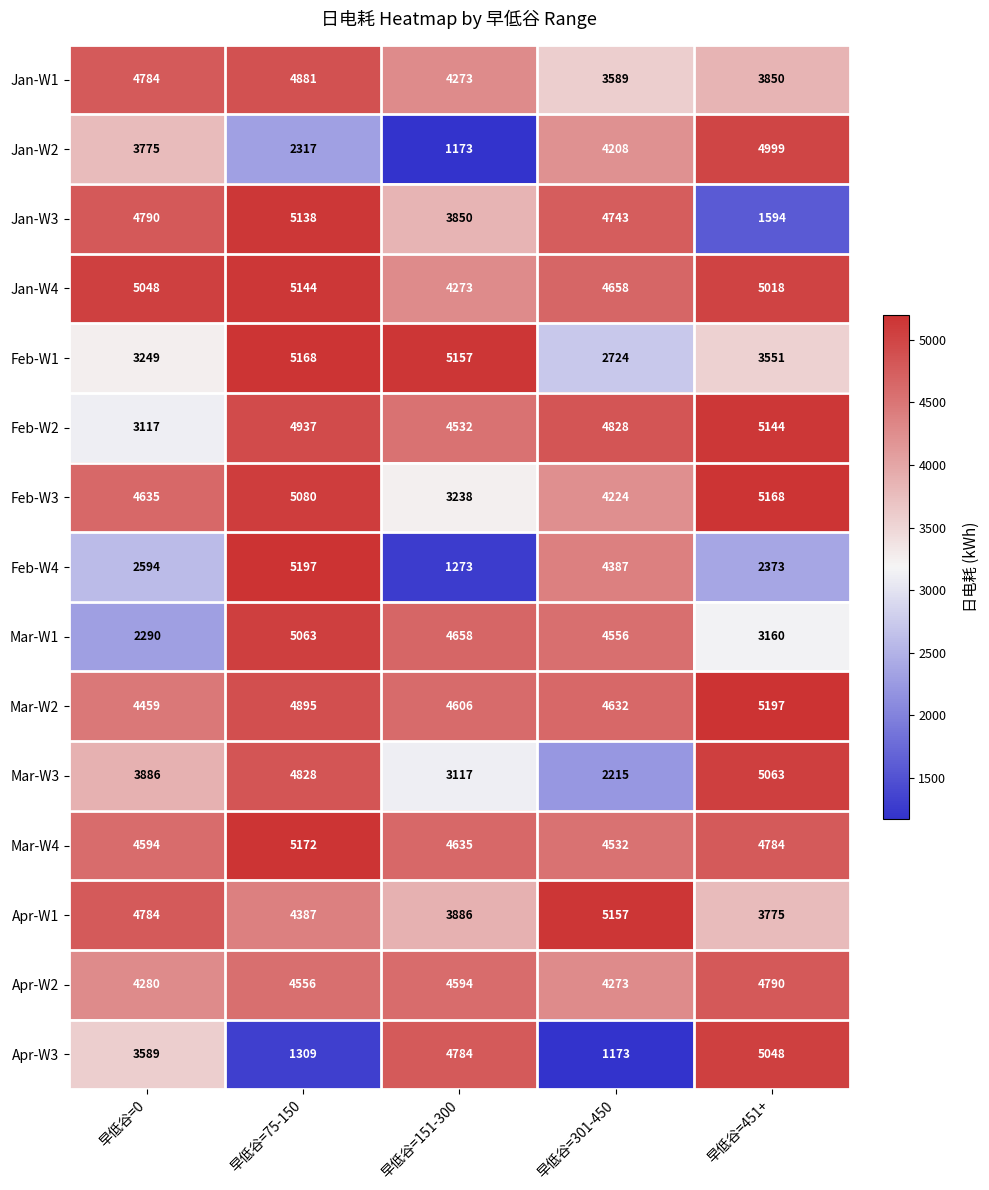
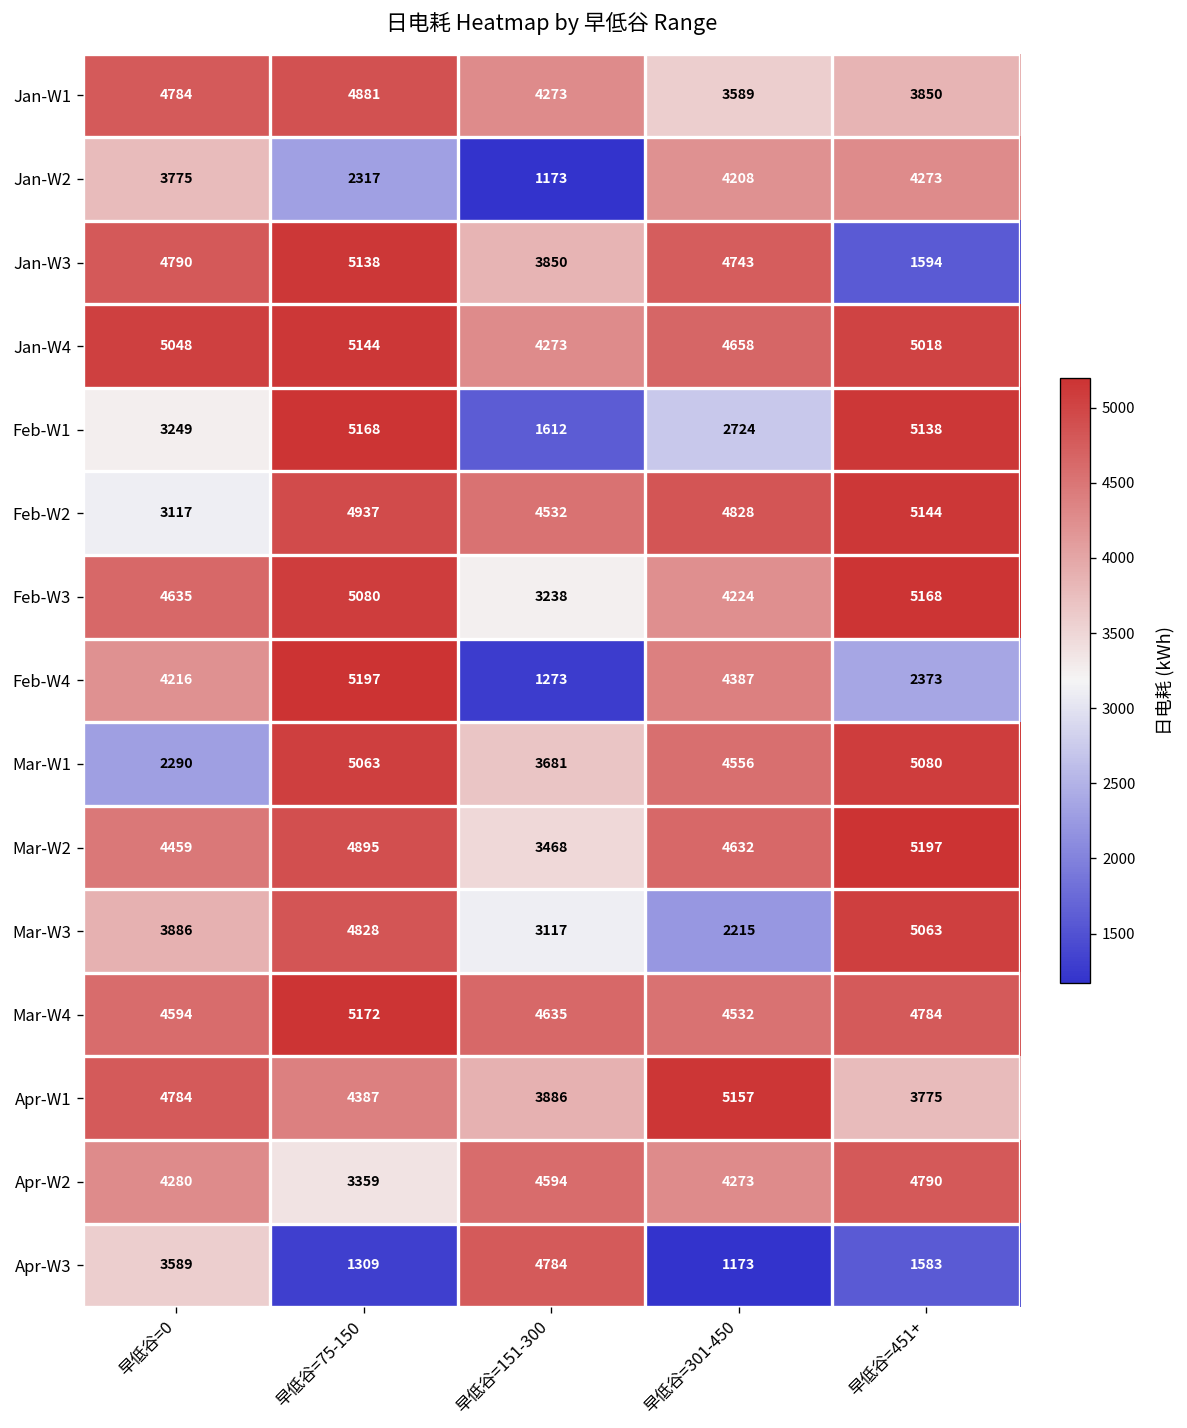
Jan-W2, 早低谷=451+: 4999 -> 4273
Feb-W1, 早低谷=151-300: 5157 -> 1612
Feb-W1, 早低谷=451+: 3551 -> 5138
Feb-W4, 早低谷=0: 2594 -> 4216
Mar-W1, 早低谷=151-300: 4658 -> 3681
Mar-W1, 早低谷=451+: 3160 -> 5080
Mar-W2, 早低谷=151-300: 4606 -> 3468
Apr-W2, 早低谷=75-150: 4556 -> 3359
Apr-W3, 早低谷=451+: 5048 -> 1583
